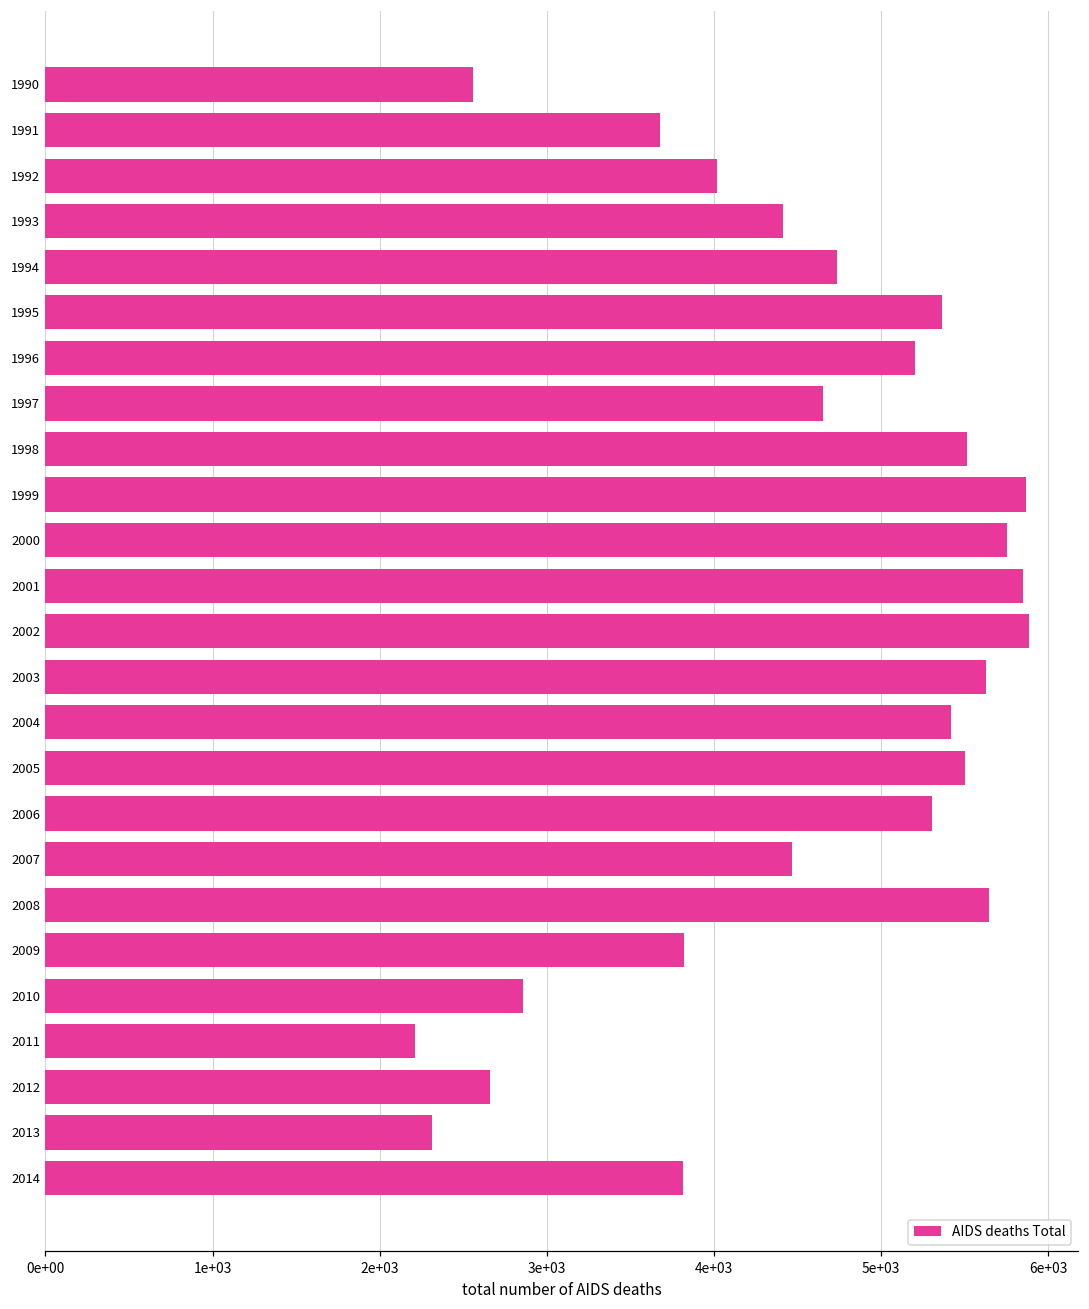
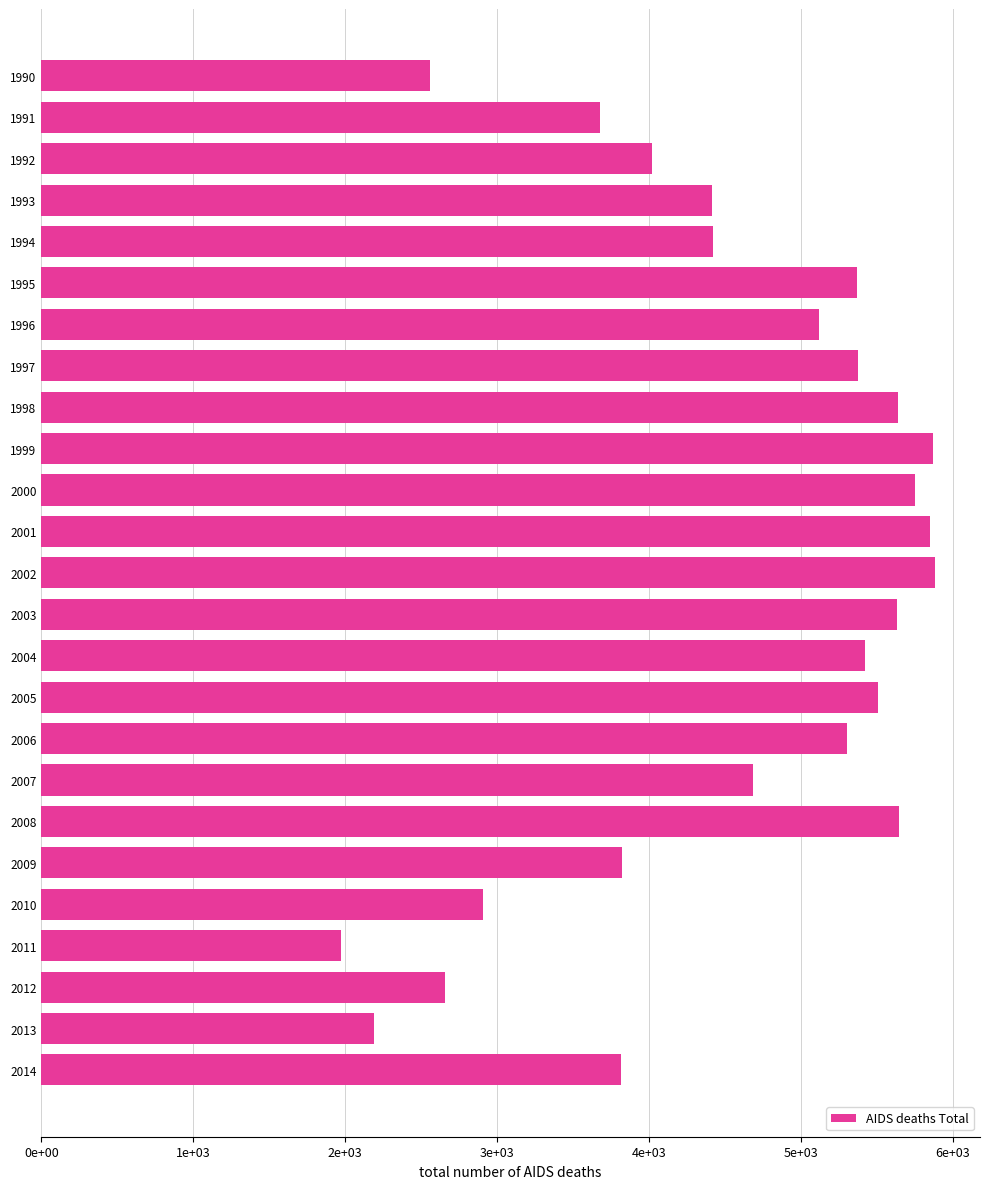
1994: 4740 -> 4420
1996: 5200 -> 5120
1997: 4650 -> 5370
1998: 5520 -> 5640
2007: 4470 -> 4690
2010: 2860 -> 2910
2011: 2210 -> 1970
2013: 2310 -> 2190
